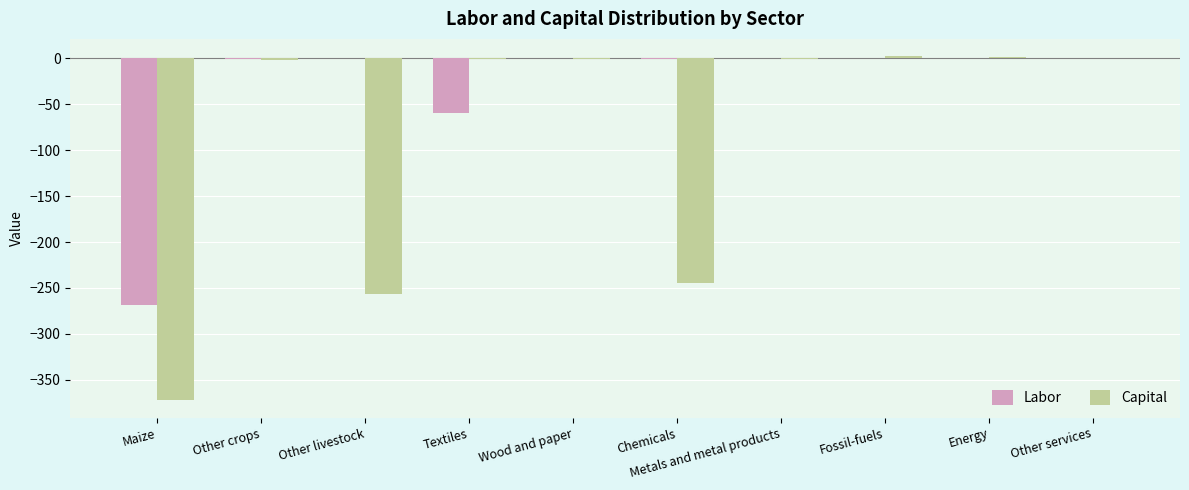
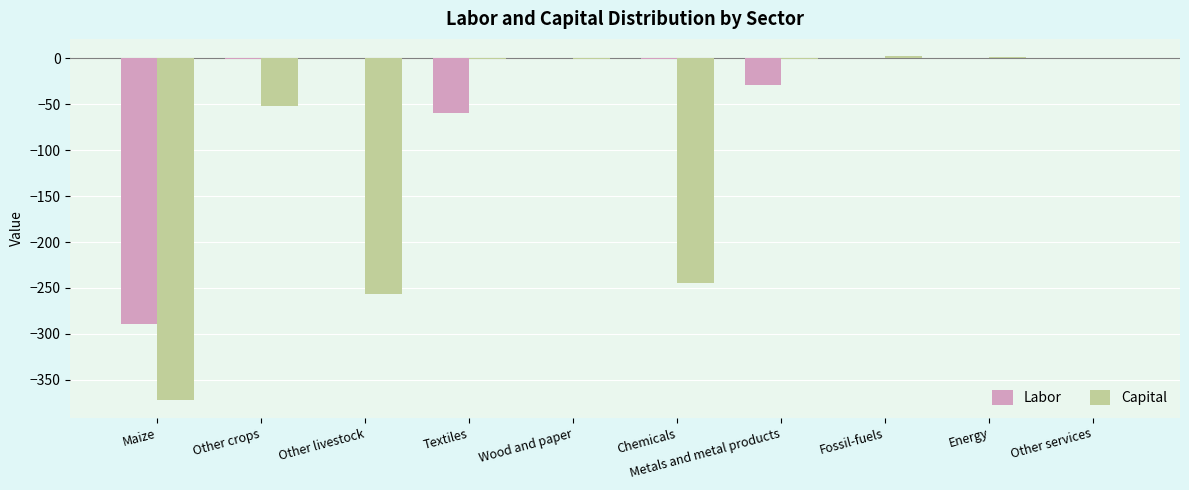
Labor, Maize: -270 -> -290
Capital, Other crops: 0 -> -50
Labor, Metals and metal products: 0 -> -30
